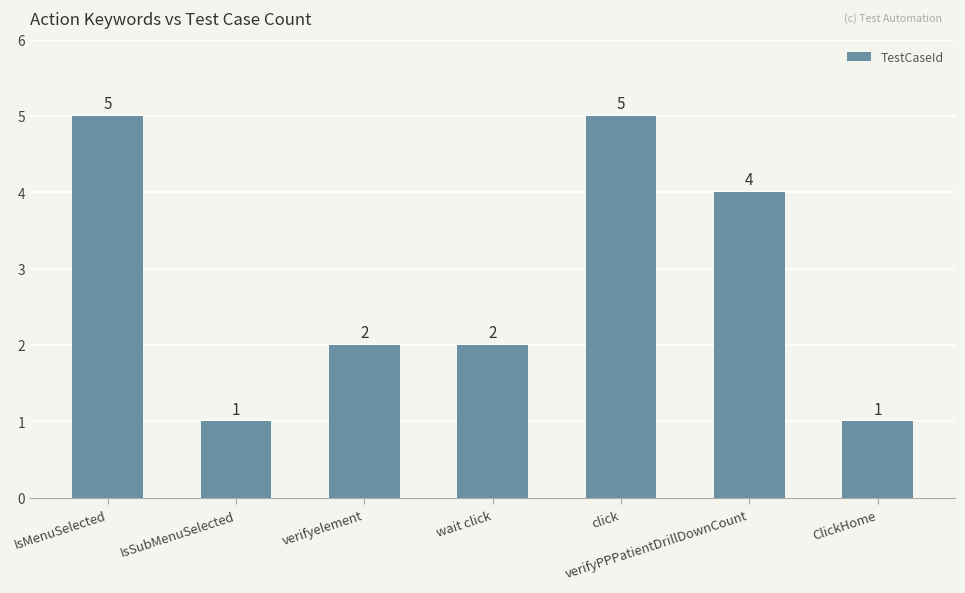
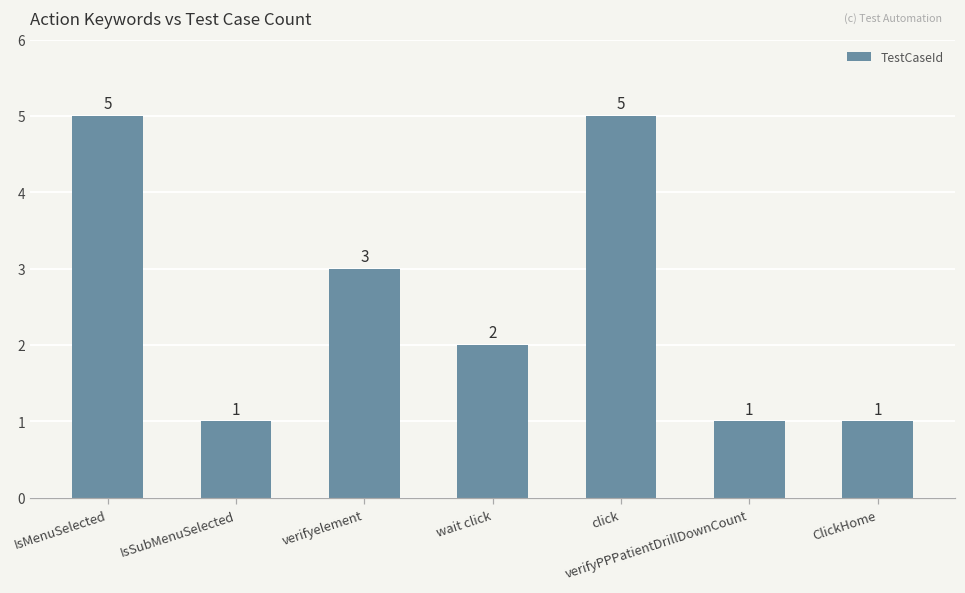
verifyelement: 2 -> 3
verifyPPPatientDrillDownCount: 4 -> 1
